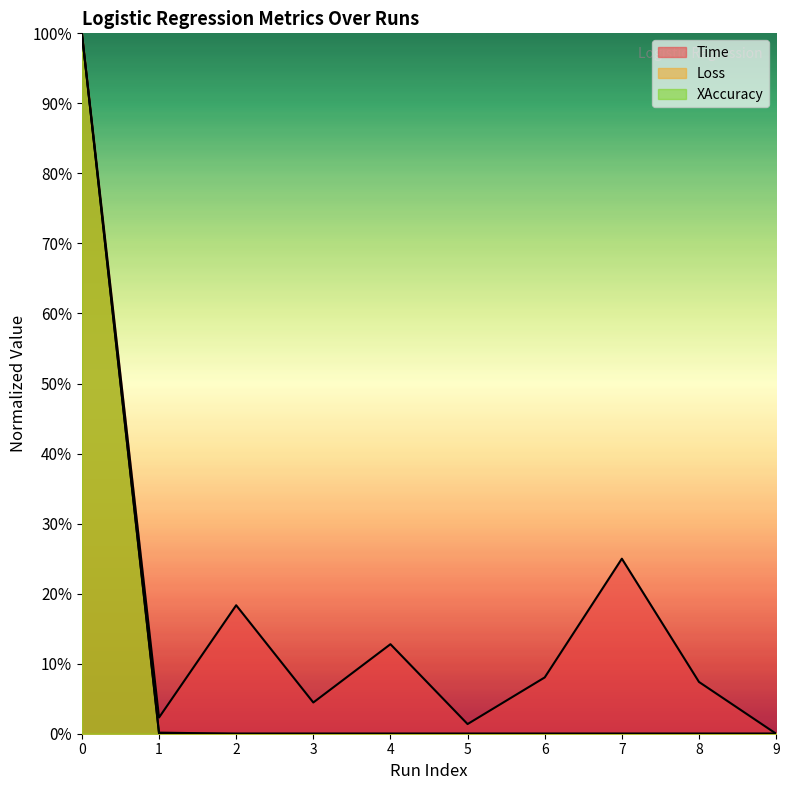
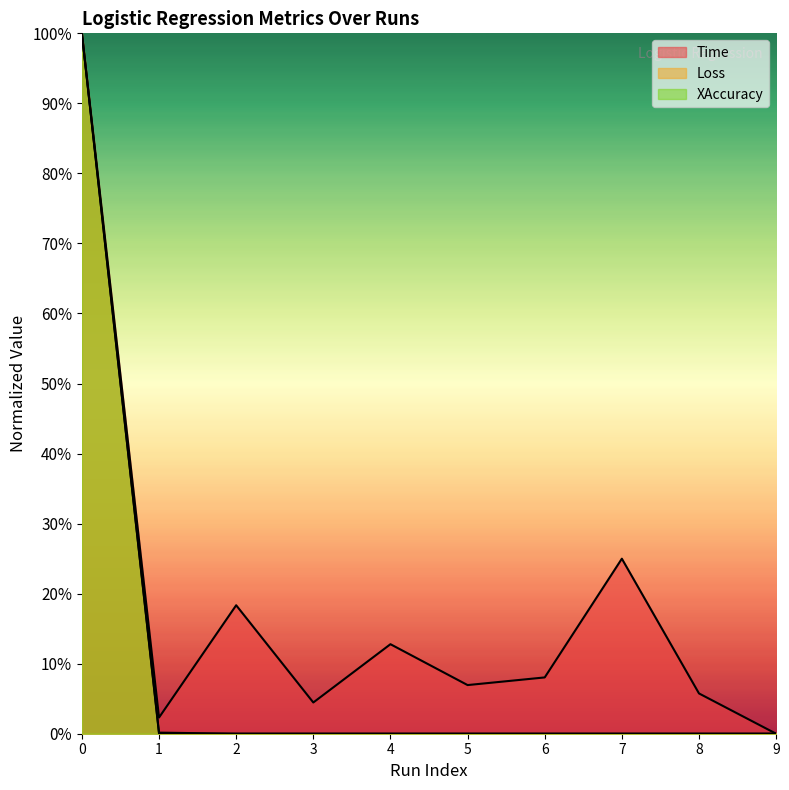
Time, 5: 1% -> 7%
Time, 8: 7% -> 6%
